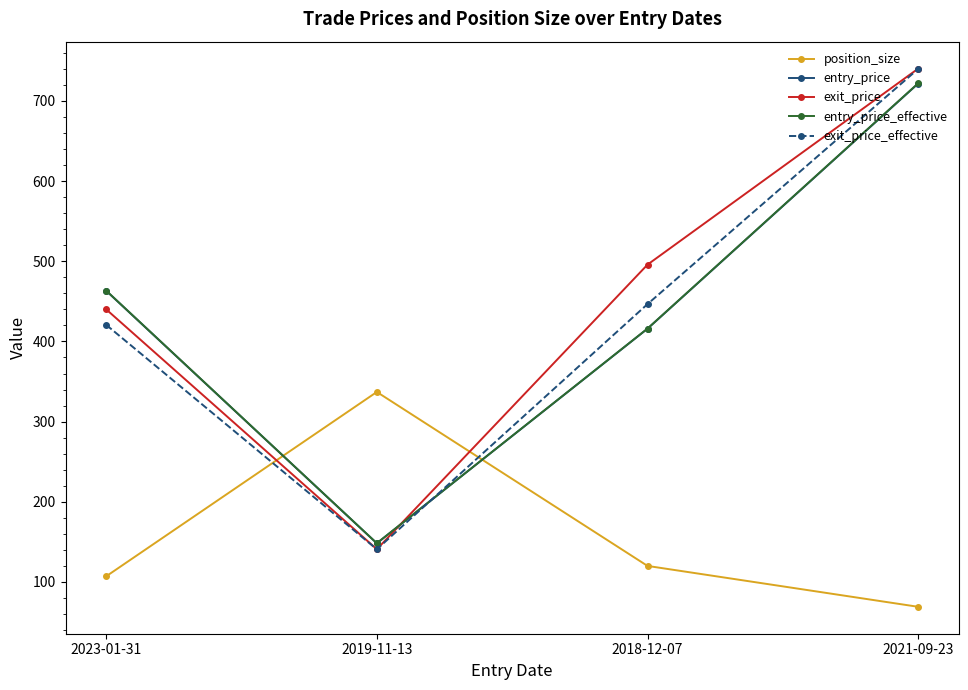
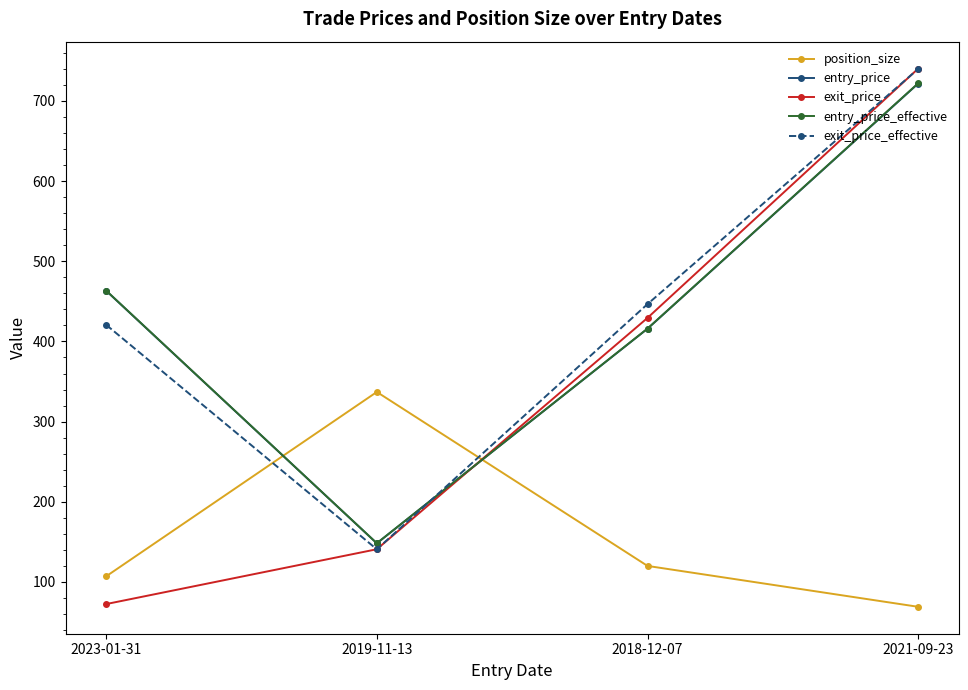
exit_price, 2023-01-31: 440 -> 70
exit_price, 2018-12-07: 500 -> 430
